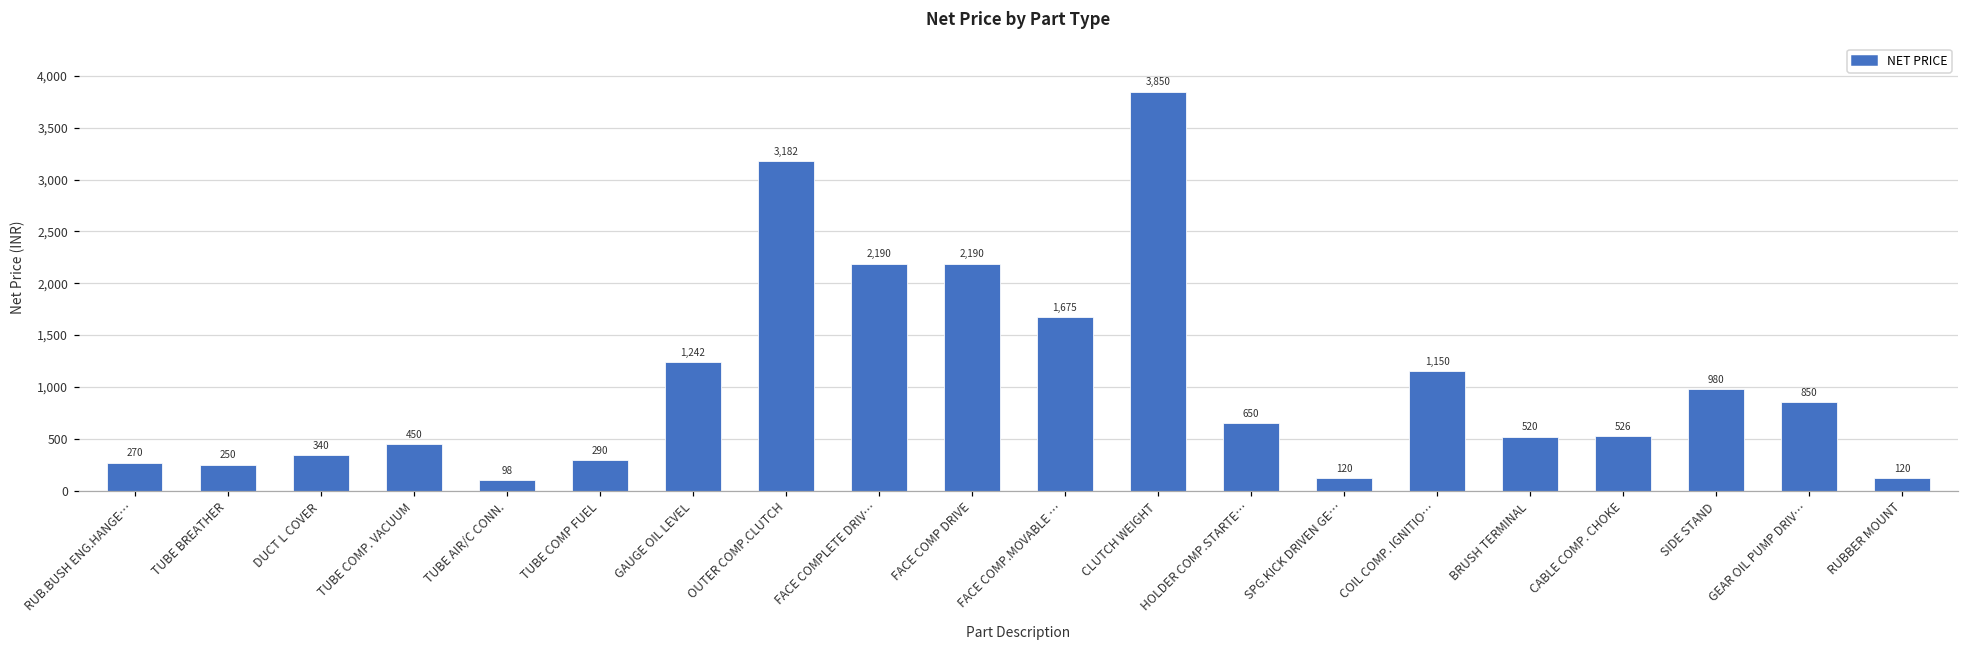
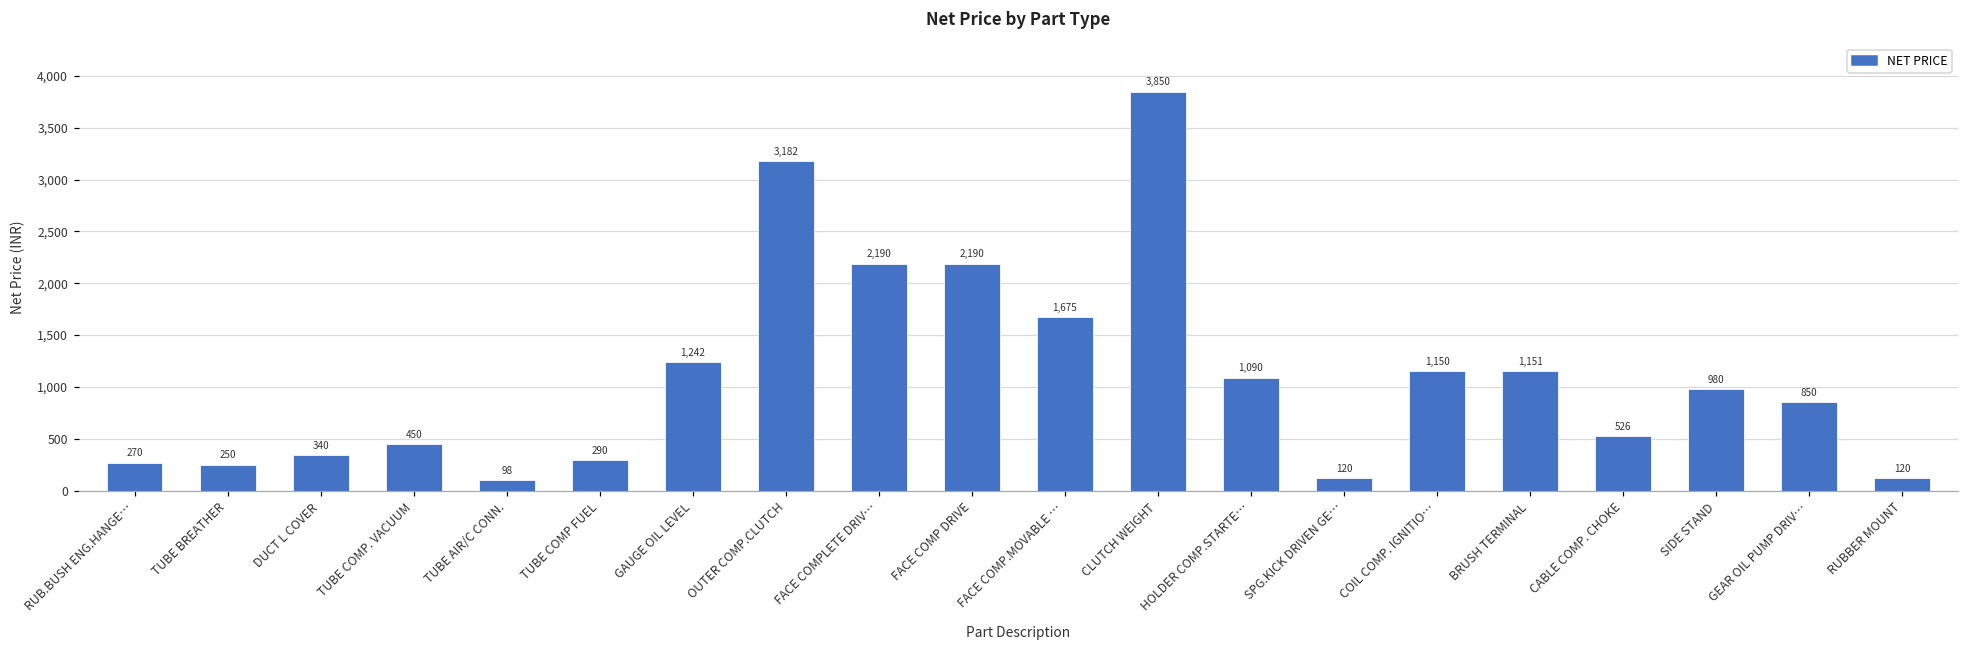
HOLDER COMP.STARTE…: 650 -> 1,090
BRUSH TERMINAL: 520 -> 1,151
